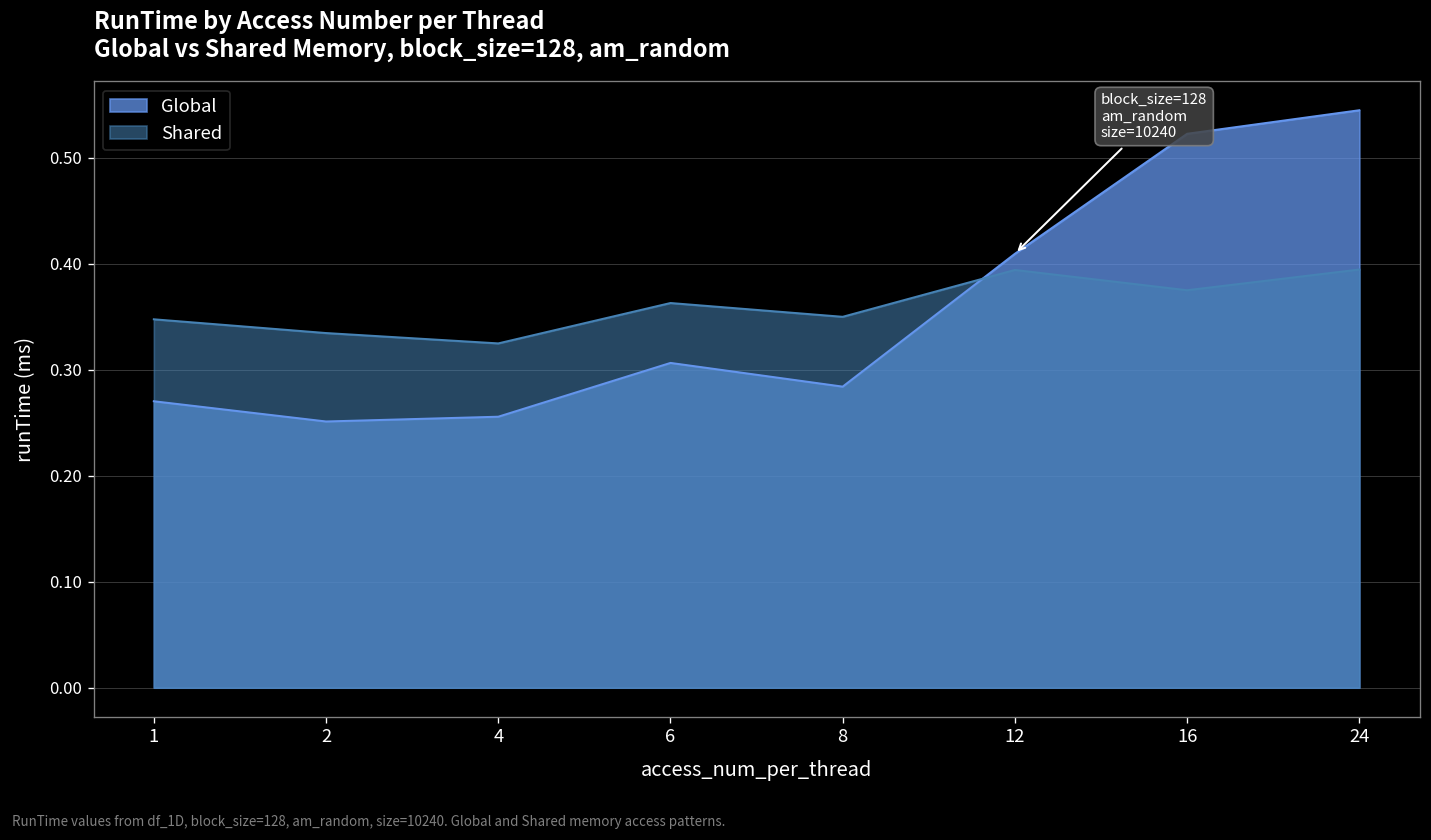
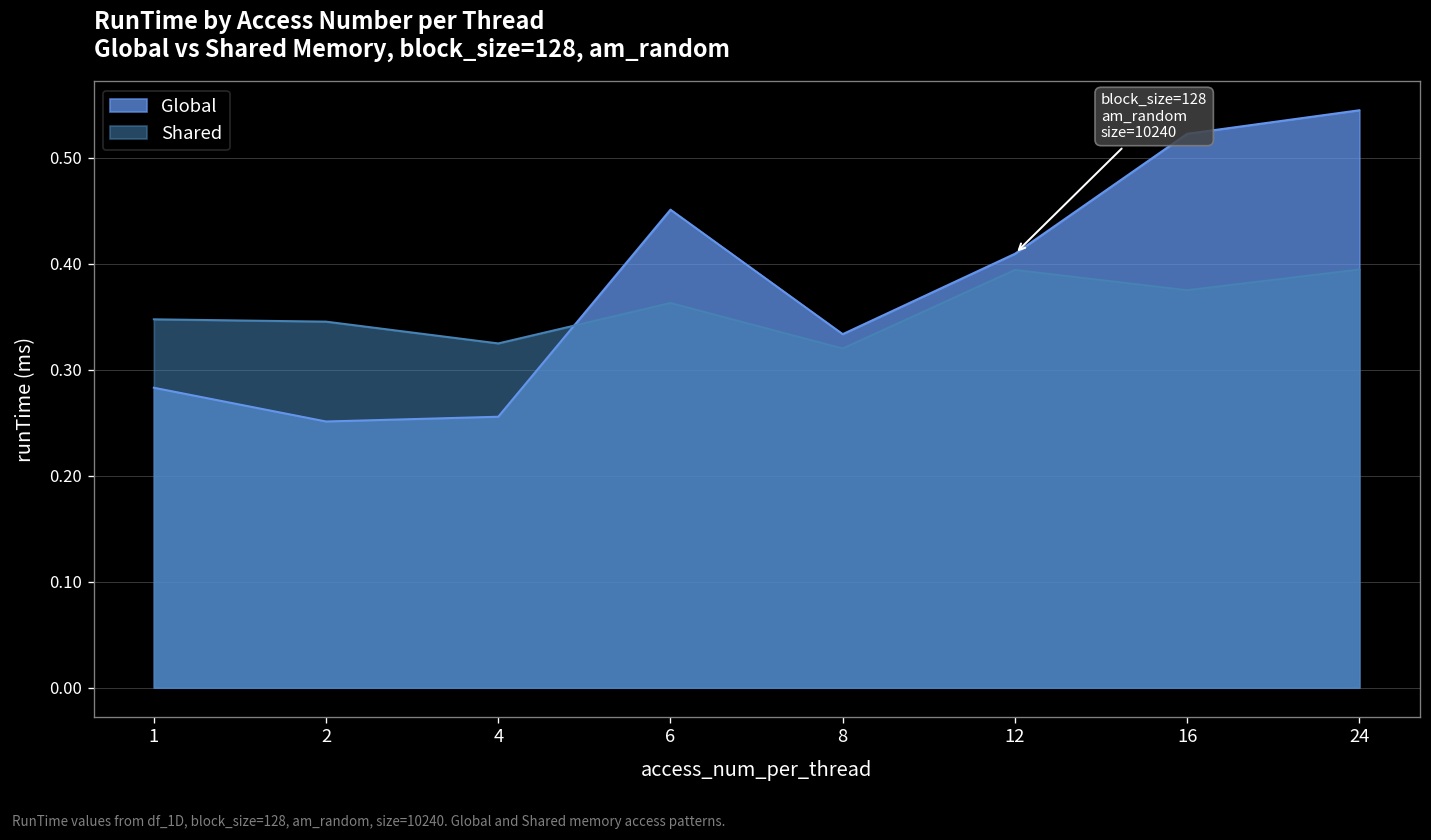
Global, 1: 0.27 -> 0.28
Shared, 2: 0.33 -> 0.35
Global, 6: 0.31 -> 0.45
Global, 8: 0.28 -> 0.33
Shared, 8: 0.35 -> 0.32
